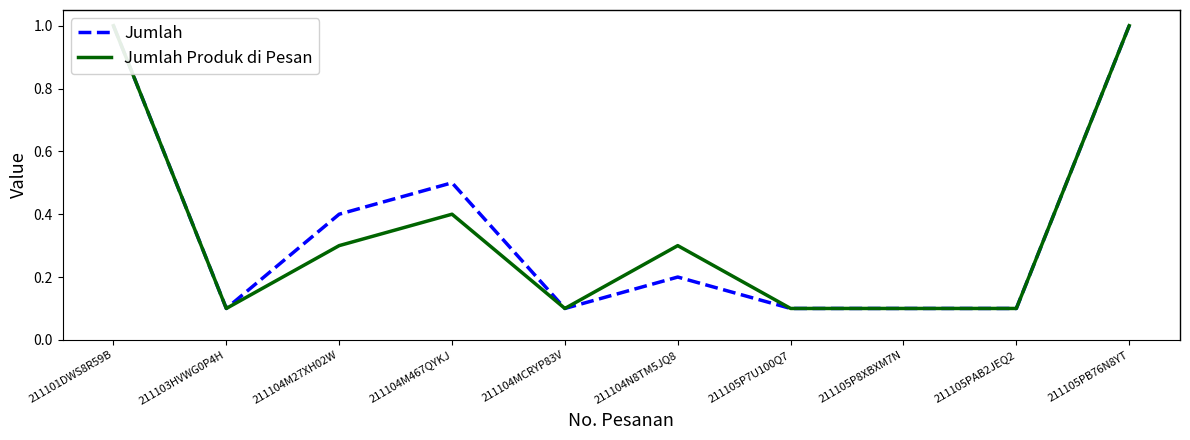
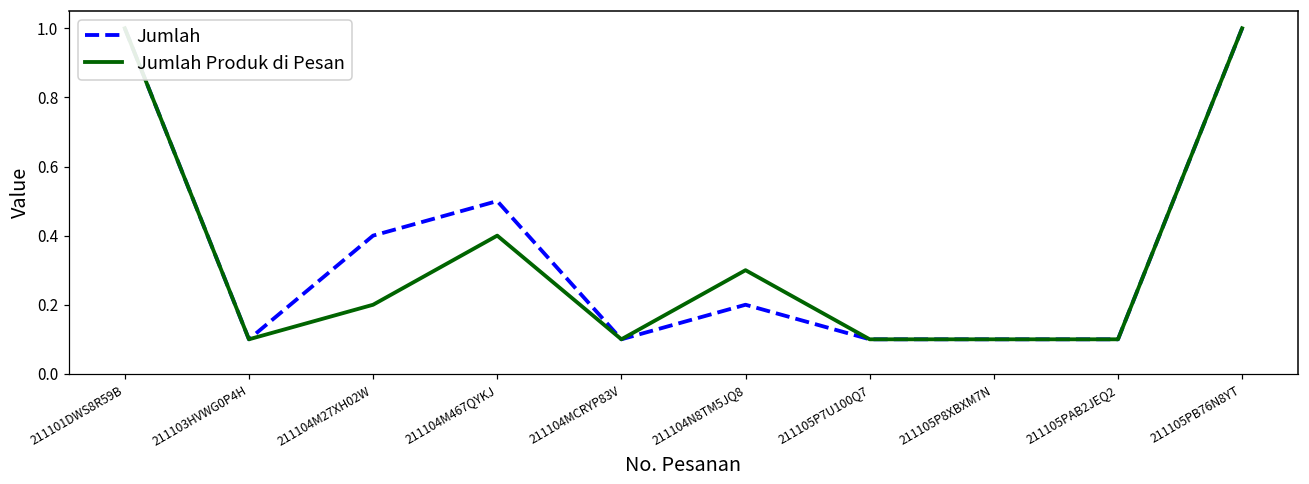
Jumlah Produk di Pesan, 211104M27XH02W: 0.30 -> 0.20
